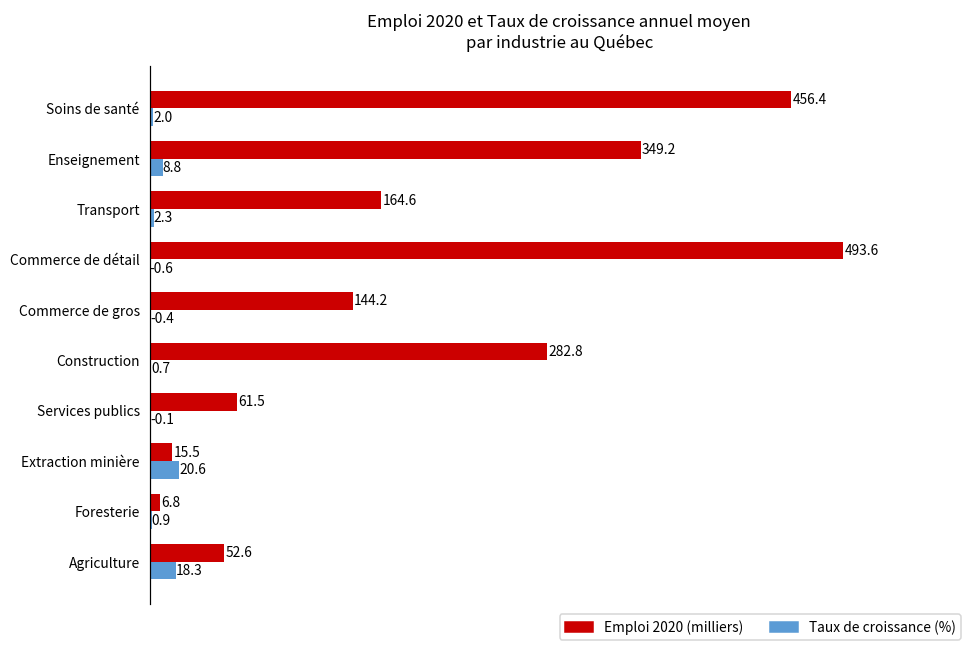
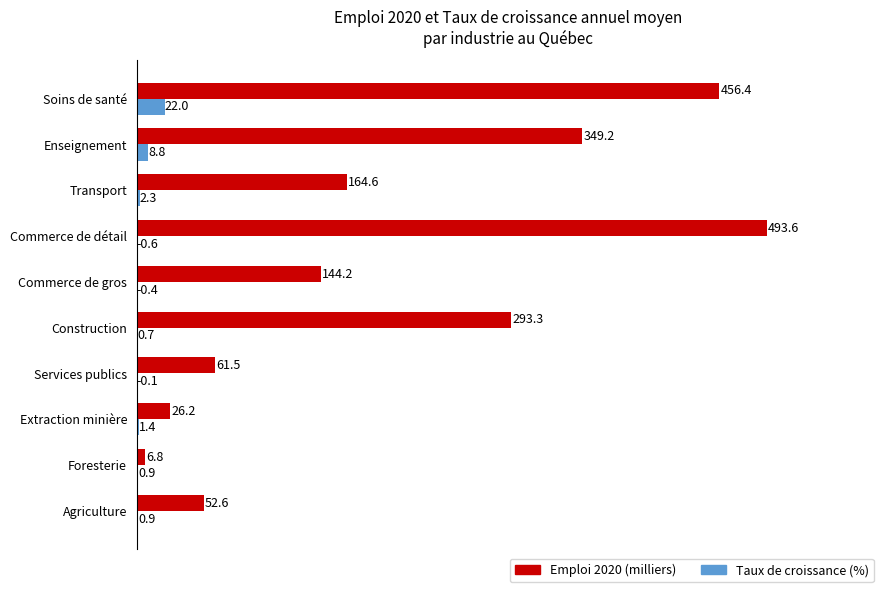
Taux de croissance (%), Soins de santé: 2.0 -> 22.0
Emploi 2020 (milliers), Construction: 282.8 -> 293.3
Emploi 2020 (milliers), Extraction minière: 15.5 -> 26.2
Taux de croissance (%), Extraction minière: 20.6 -> 1.4
Taux de croissance (%), Agriculture: 18.3 -> 0.9
